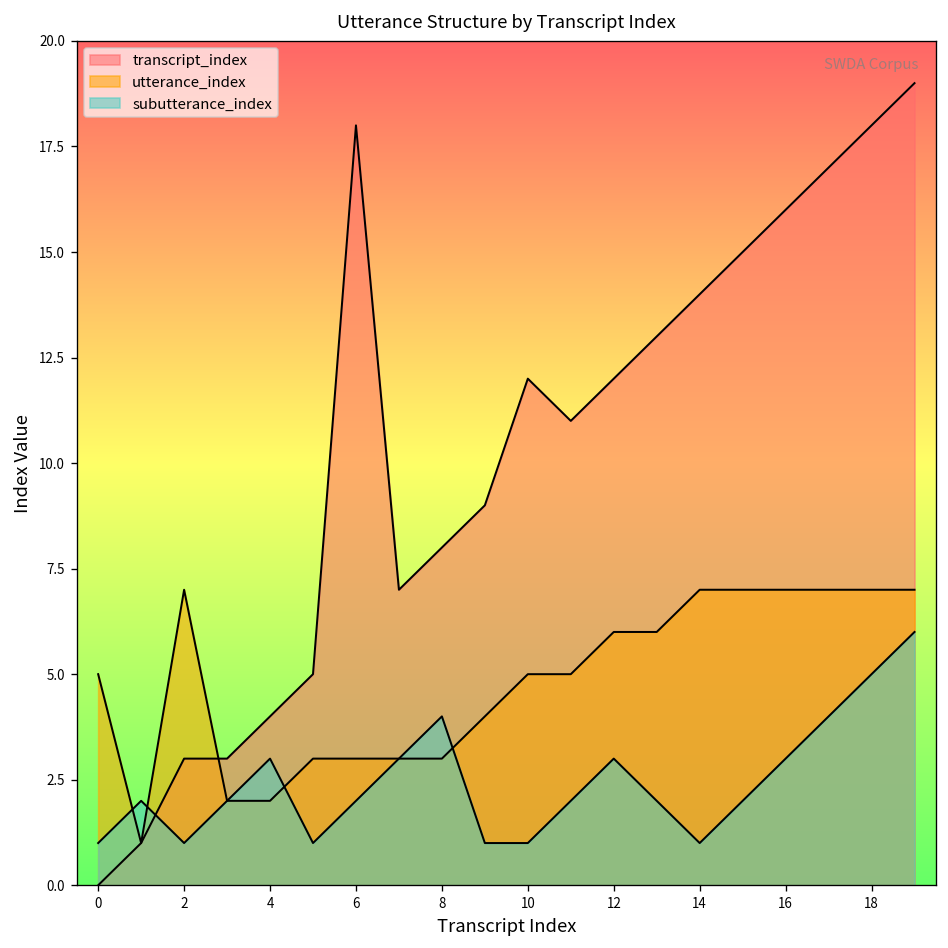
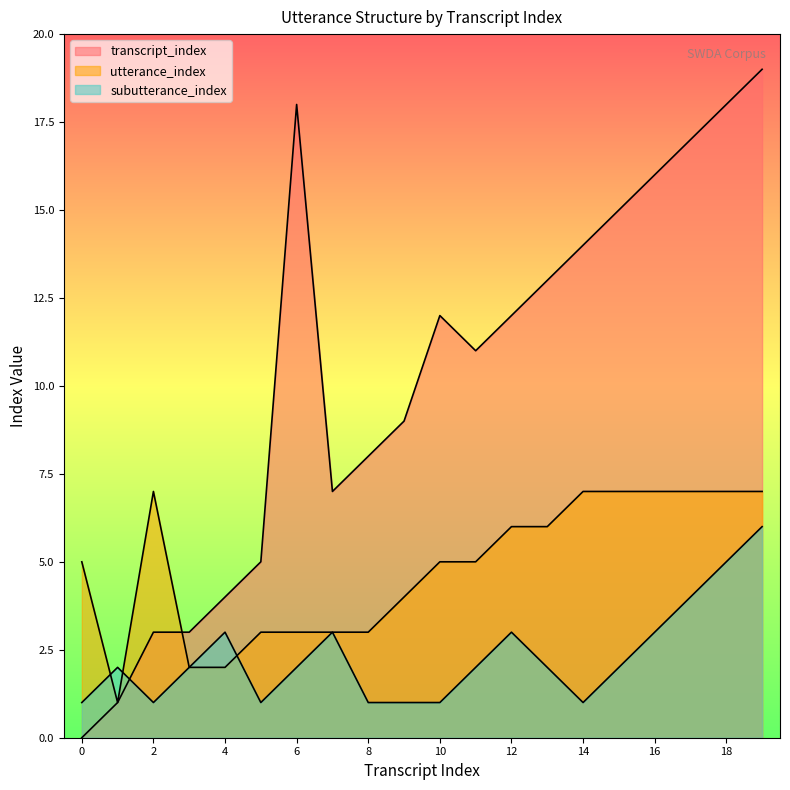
subutterance_index, 8: 4 -> 1
